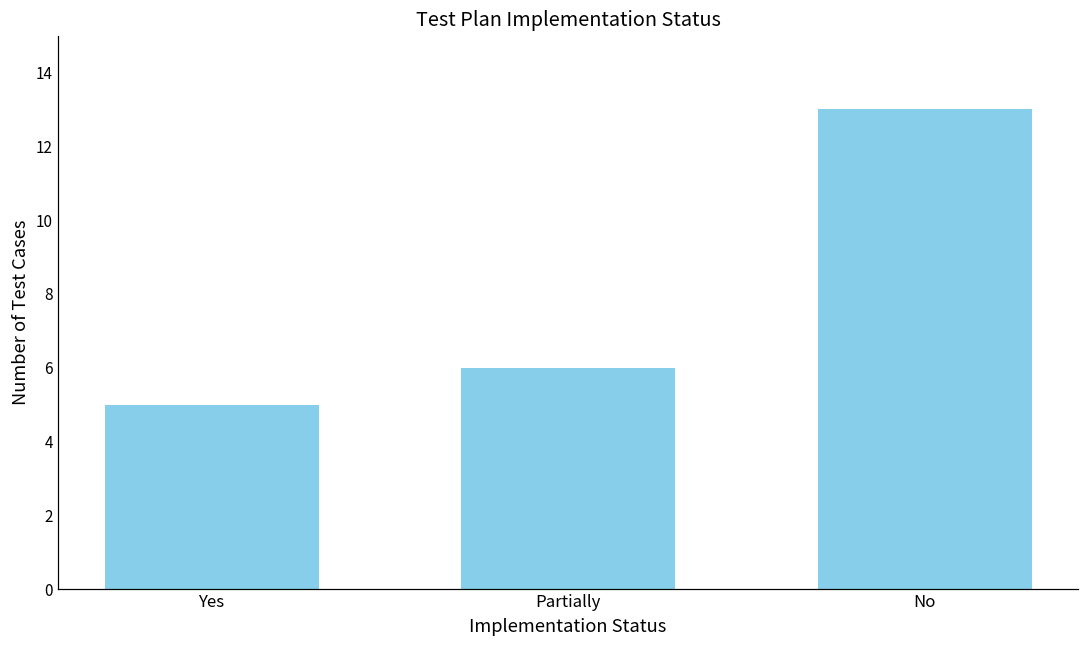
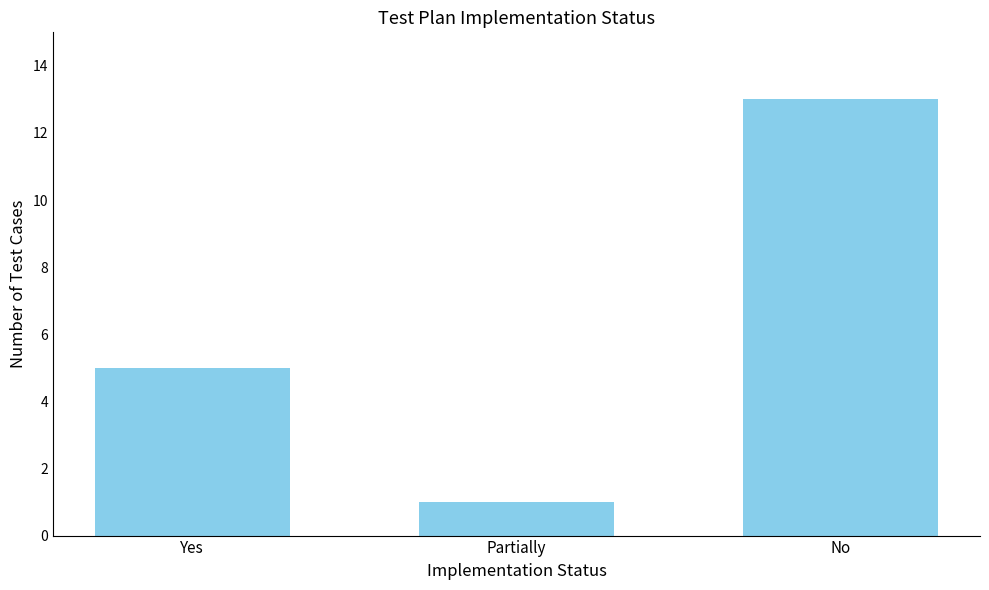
Partially: 6 -> 1
